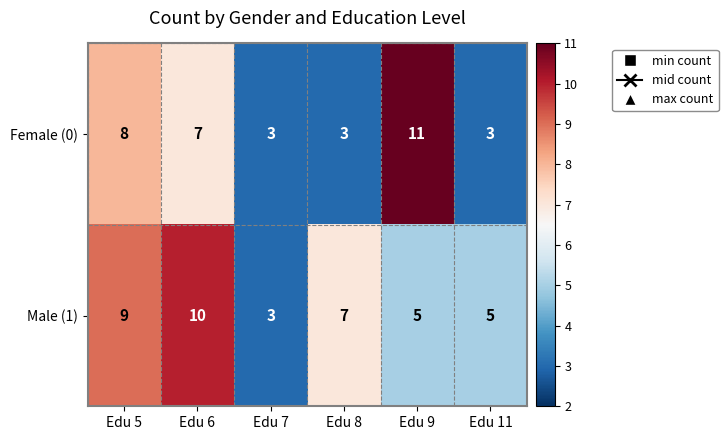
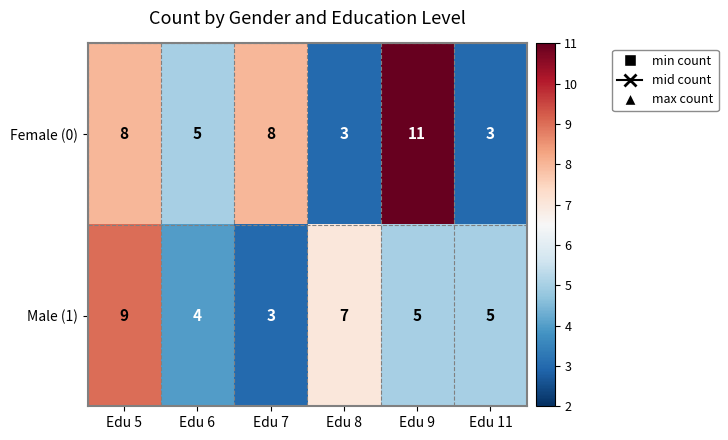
Female (0), Edu 6: 7 -> 5
Female (0), Edu 7: 3 -> 8
Male (1), Edu 6: 10 -> 4
